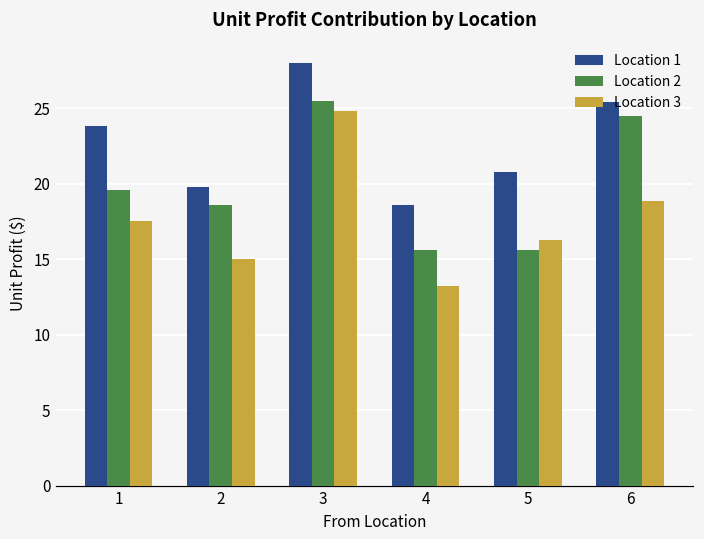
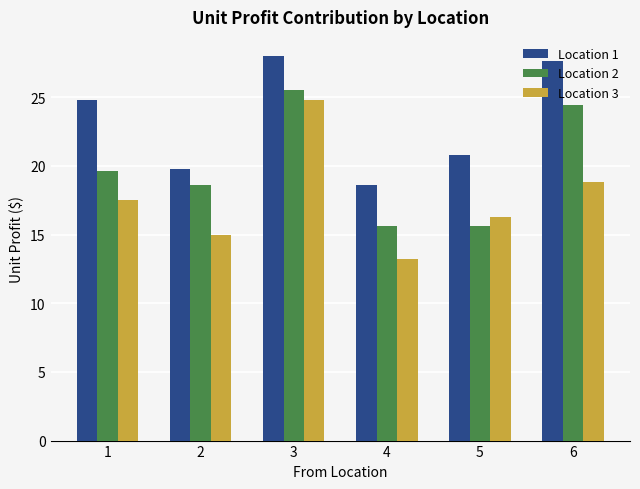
Location 1, 1: 23.8 -> 24.8
Location 1, 6: 25.4 -> 27.7
